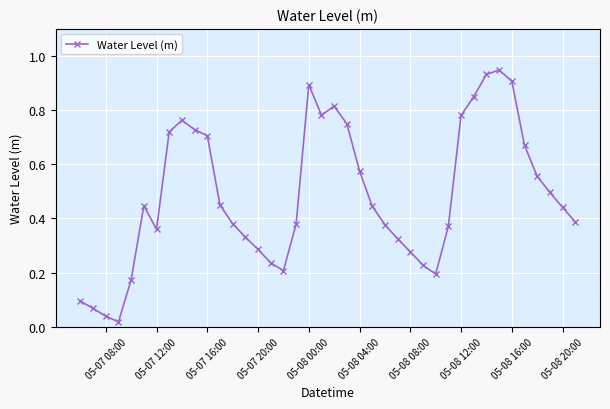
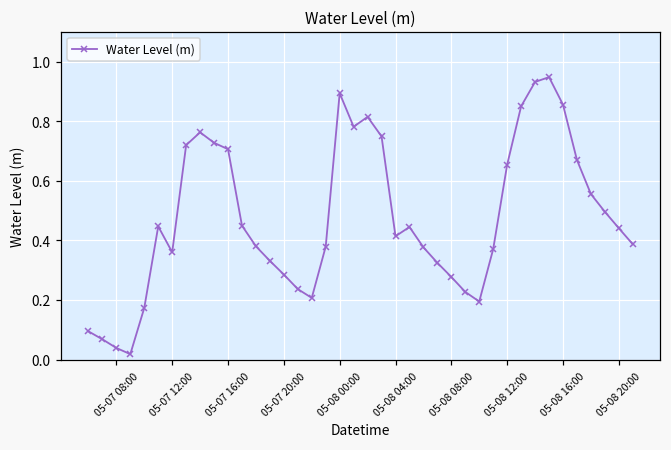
05-08 04:00: 0.58 -> 0.41
05-08 12:00: 0.78 -> 0.65
05-08 16:00: 0.91 -> 0.86
